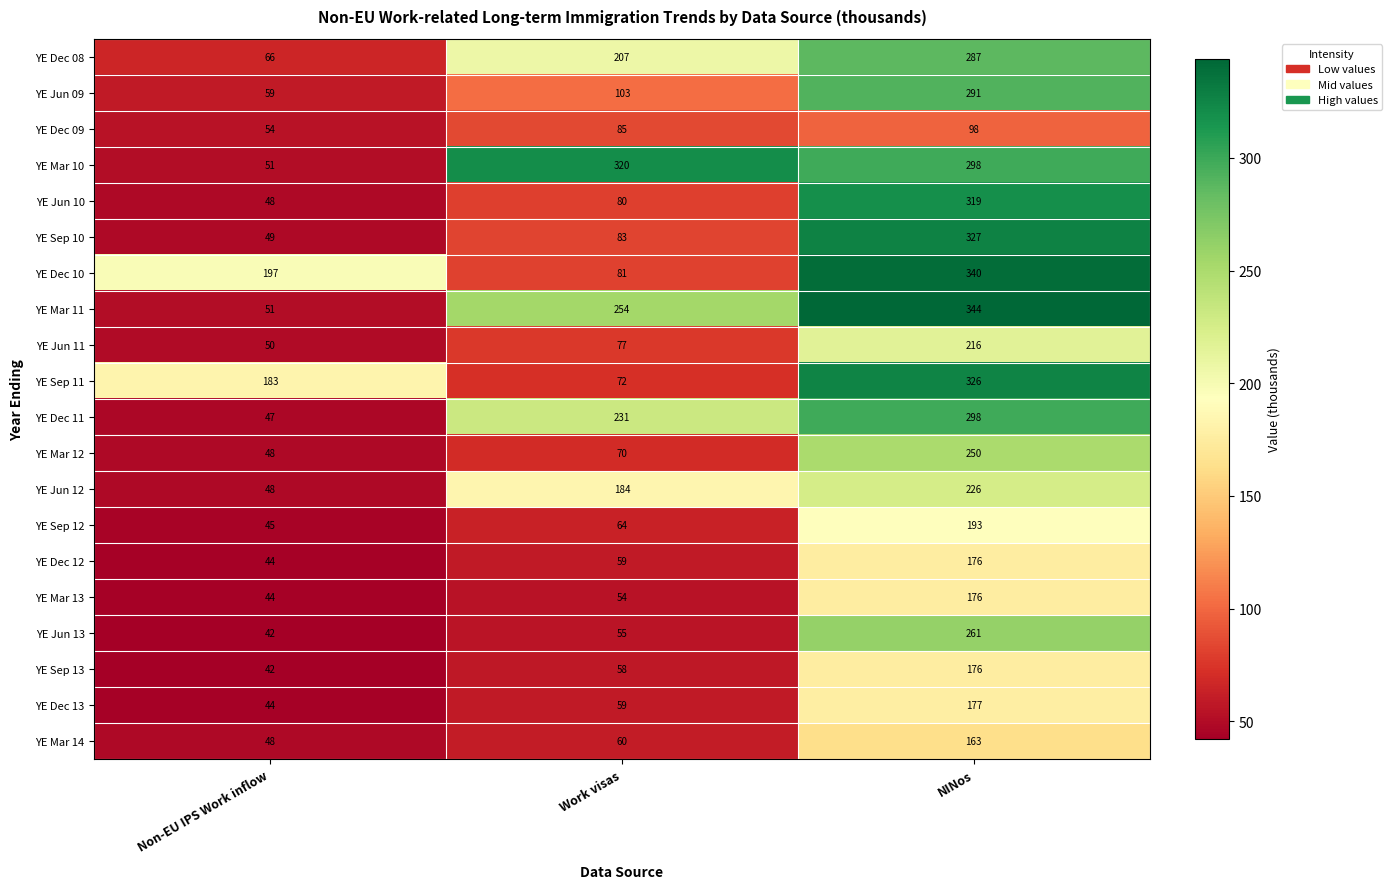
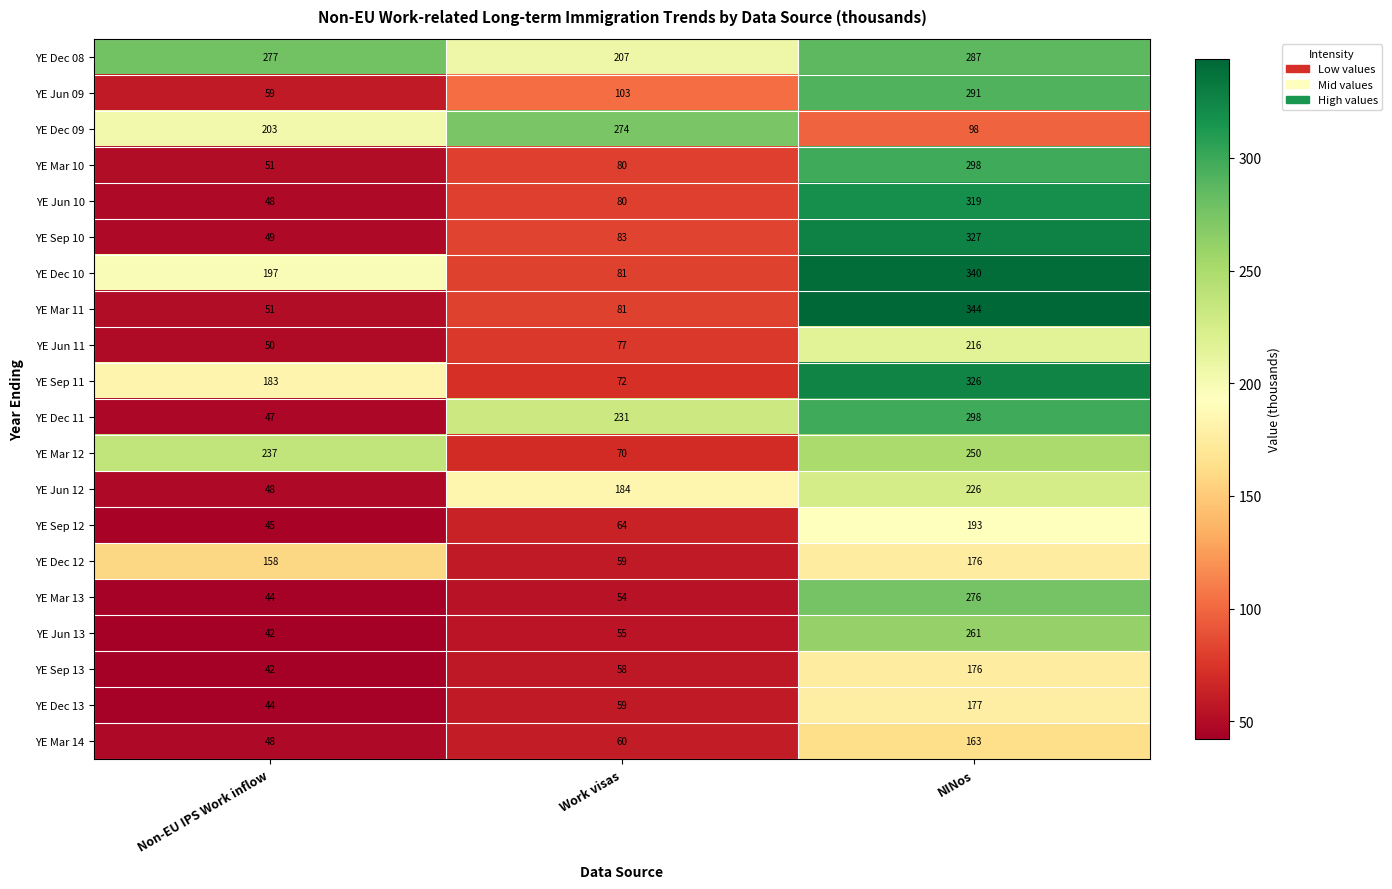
YE Dec 08, Non-EU IPS Work inflow: 66 -> 277
YE Dec 09, Non-EU IPS Work inflow: 54 -> 203
YE Dec 09, Work visas: 85 -> 274
YE Mar 10, Work visas: 320 -> 80
YE Mar 11, Work visas: 254 -> 81
YE Mar 12, Non-EU IPS Work inflow: 48 -> 237
YE Dec 12, Non-EU IPS Work inflow: 44 -> 158
YE Mar 13, NINos: 176 -> 276
